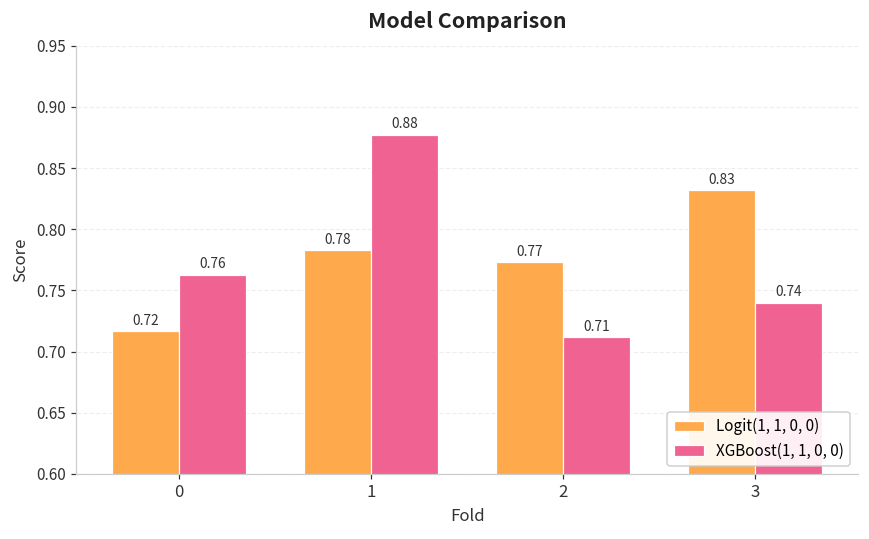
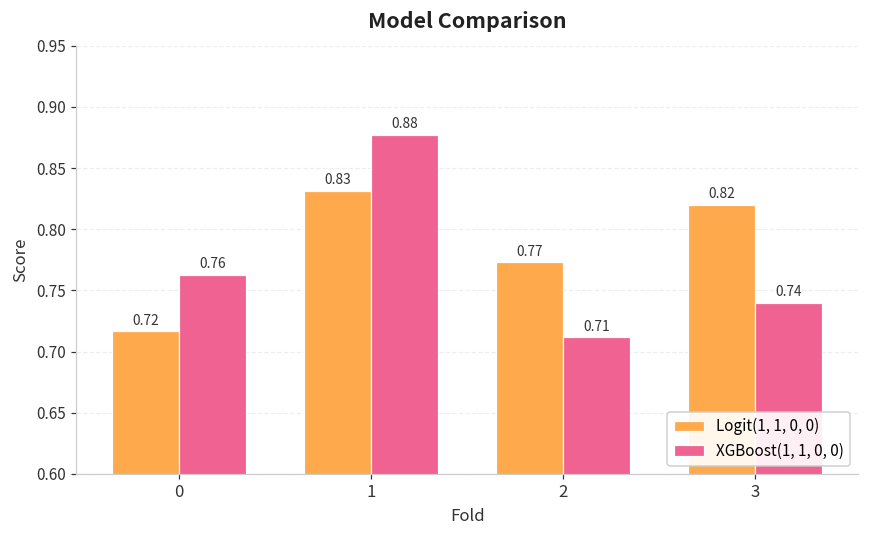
Logit(1, 1, 0, 0), 1: 0.78 -> 0.83
Logit(1, 1, 0, 0), 3: 0.83 -> 0.82
